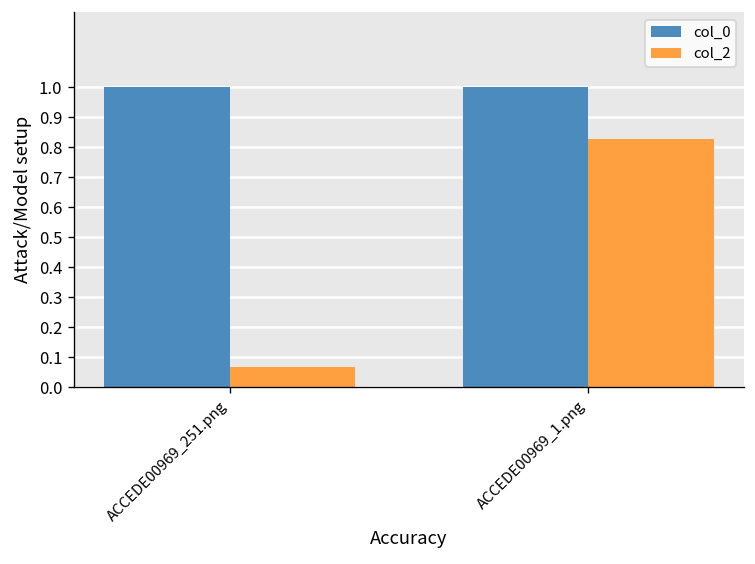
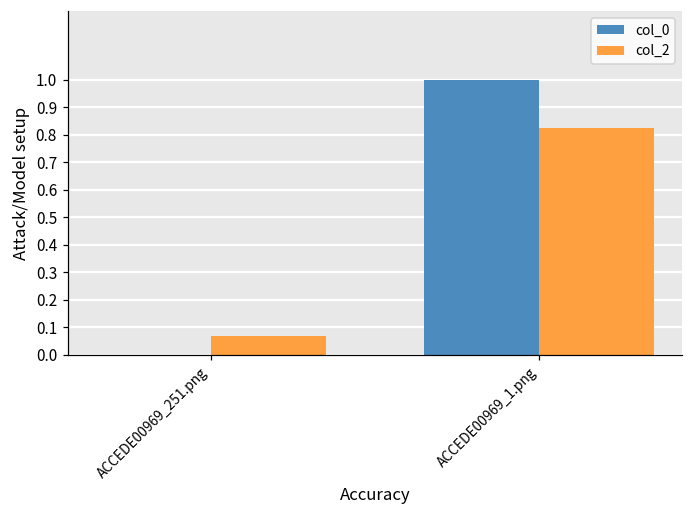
col_0, ACCEDE00969_251.png: 1 -> 0
